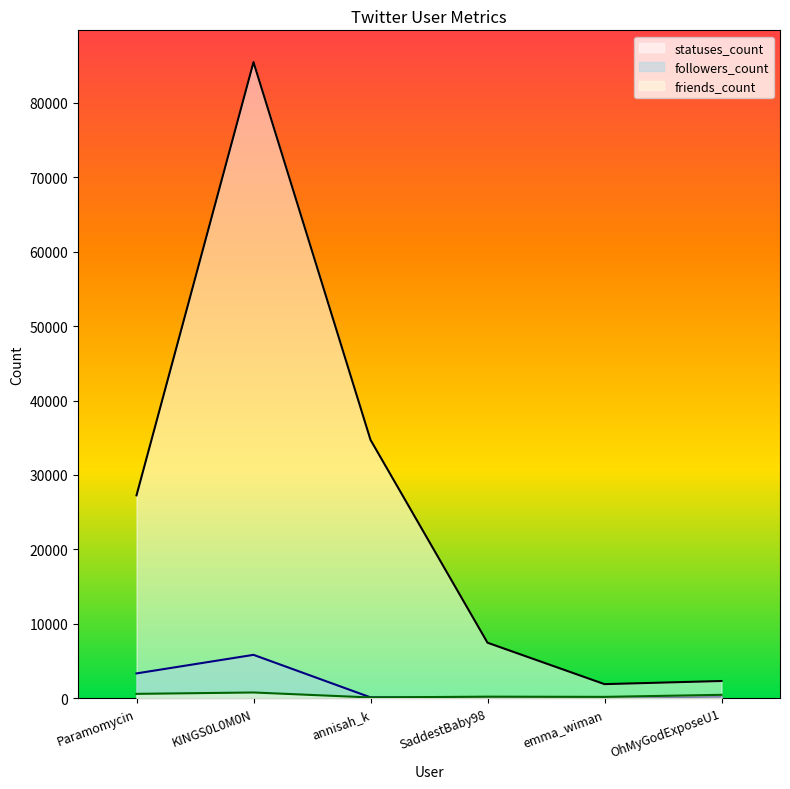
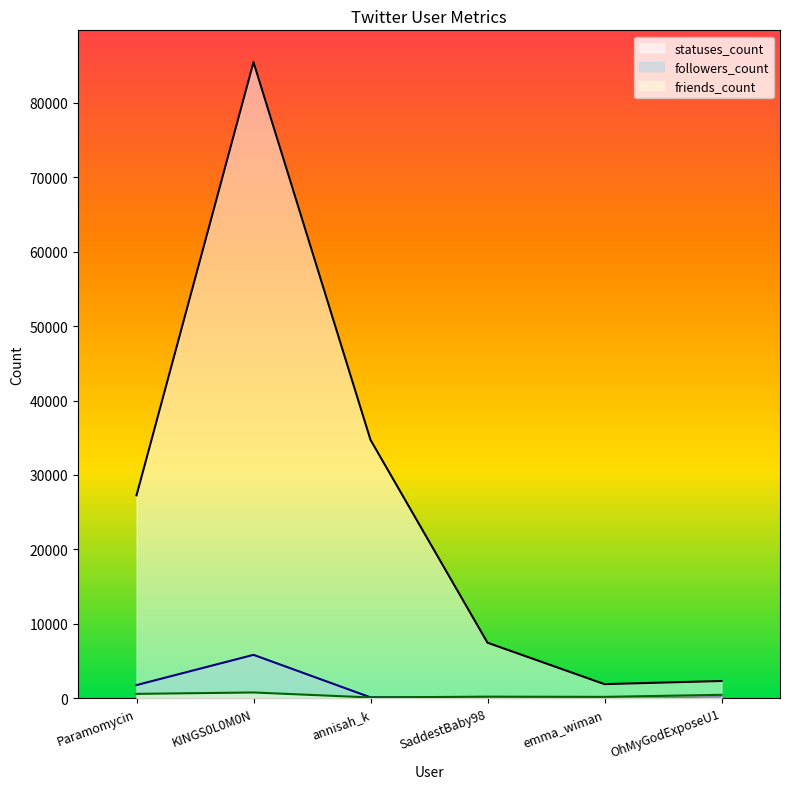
followers_count, Paramomycin: 3000 -> 2000
